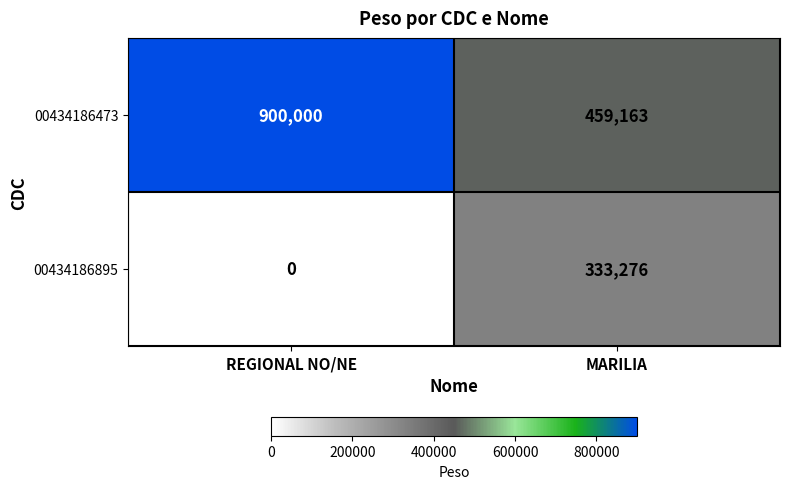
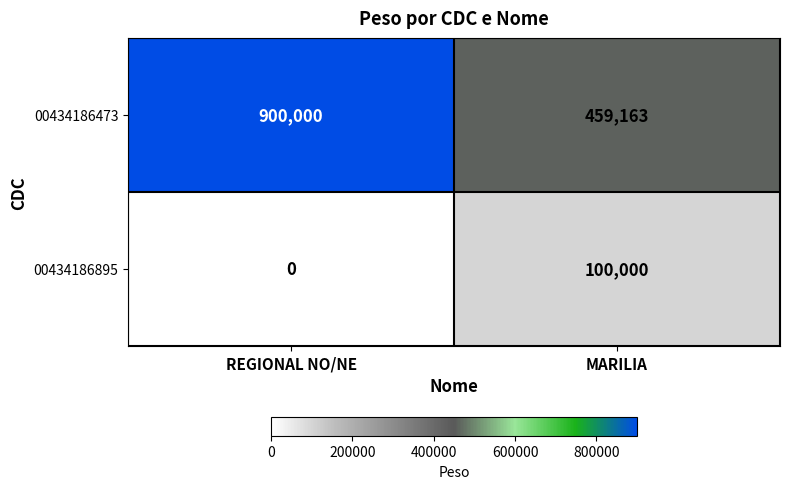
00434186895, MARILIA: 333,276 -> 100,000
